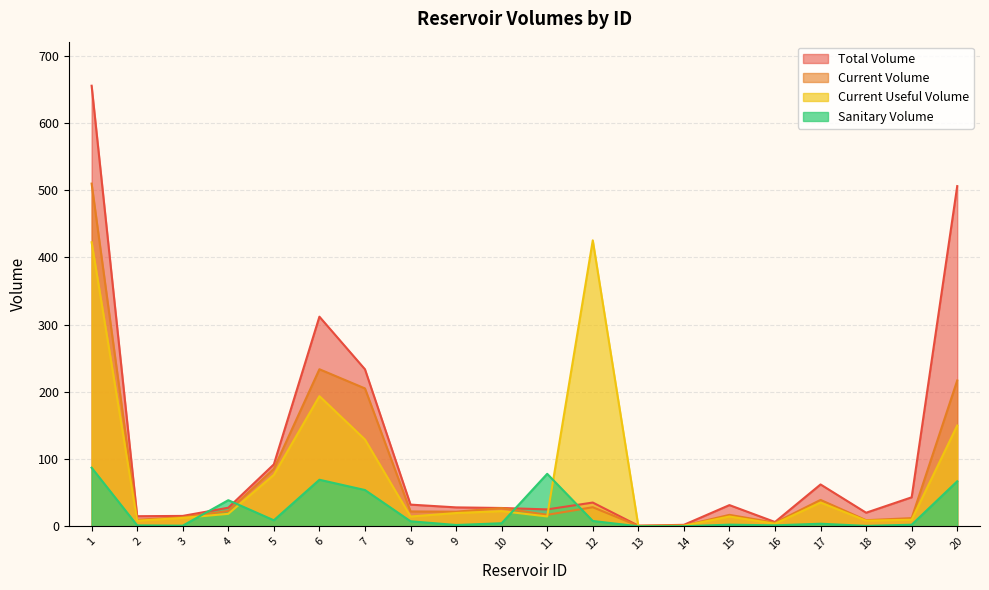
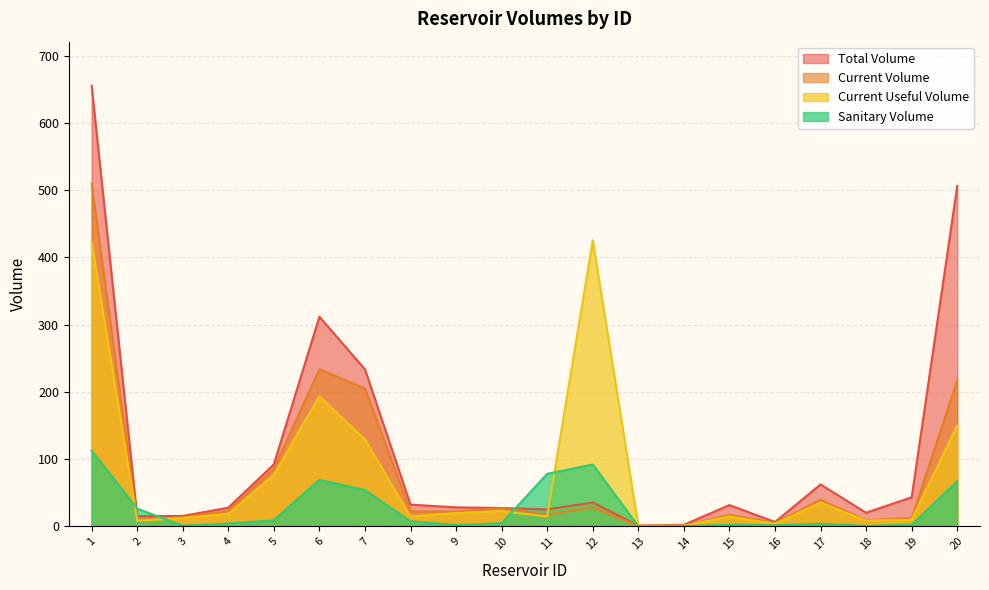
Sanitary Volume, 1: 90 -> 110
Sanitary Volume, 2: 0 -> 30
Sanitary Volume, 4: 40 -> 0
Sanitary Volume, 12: 10 -> 90
